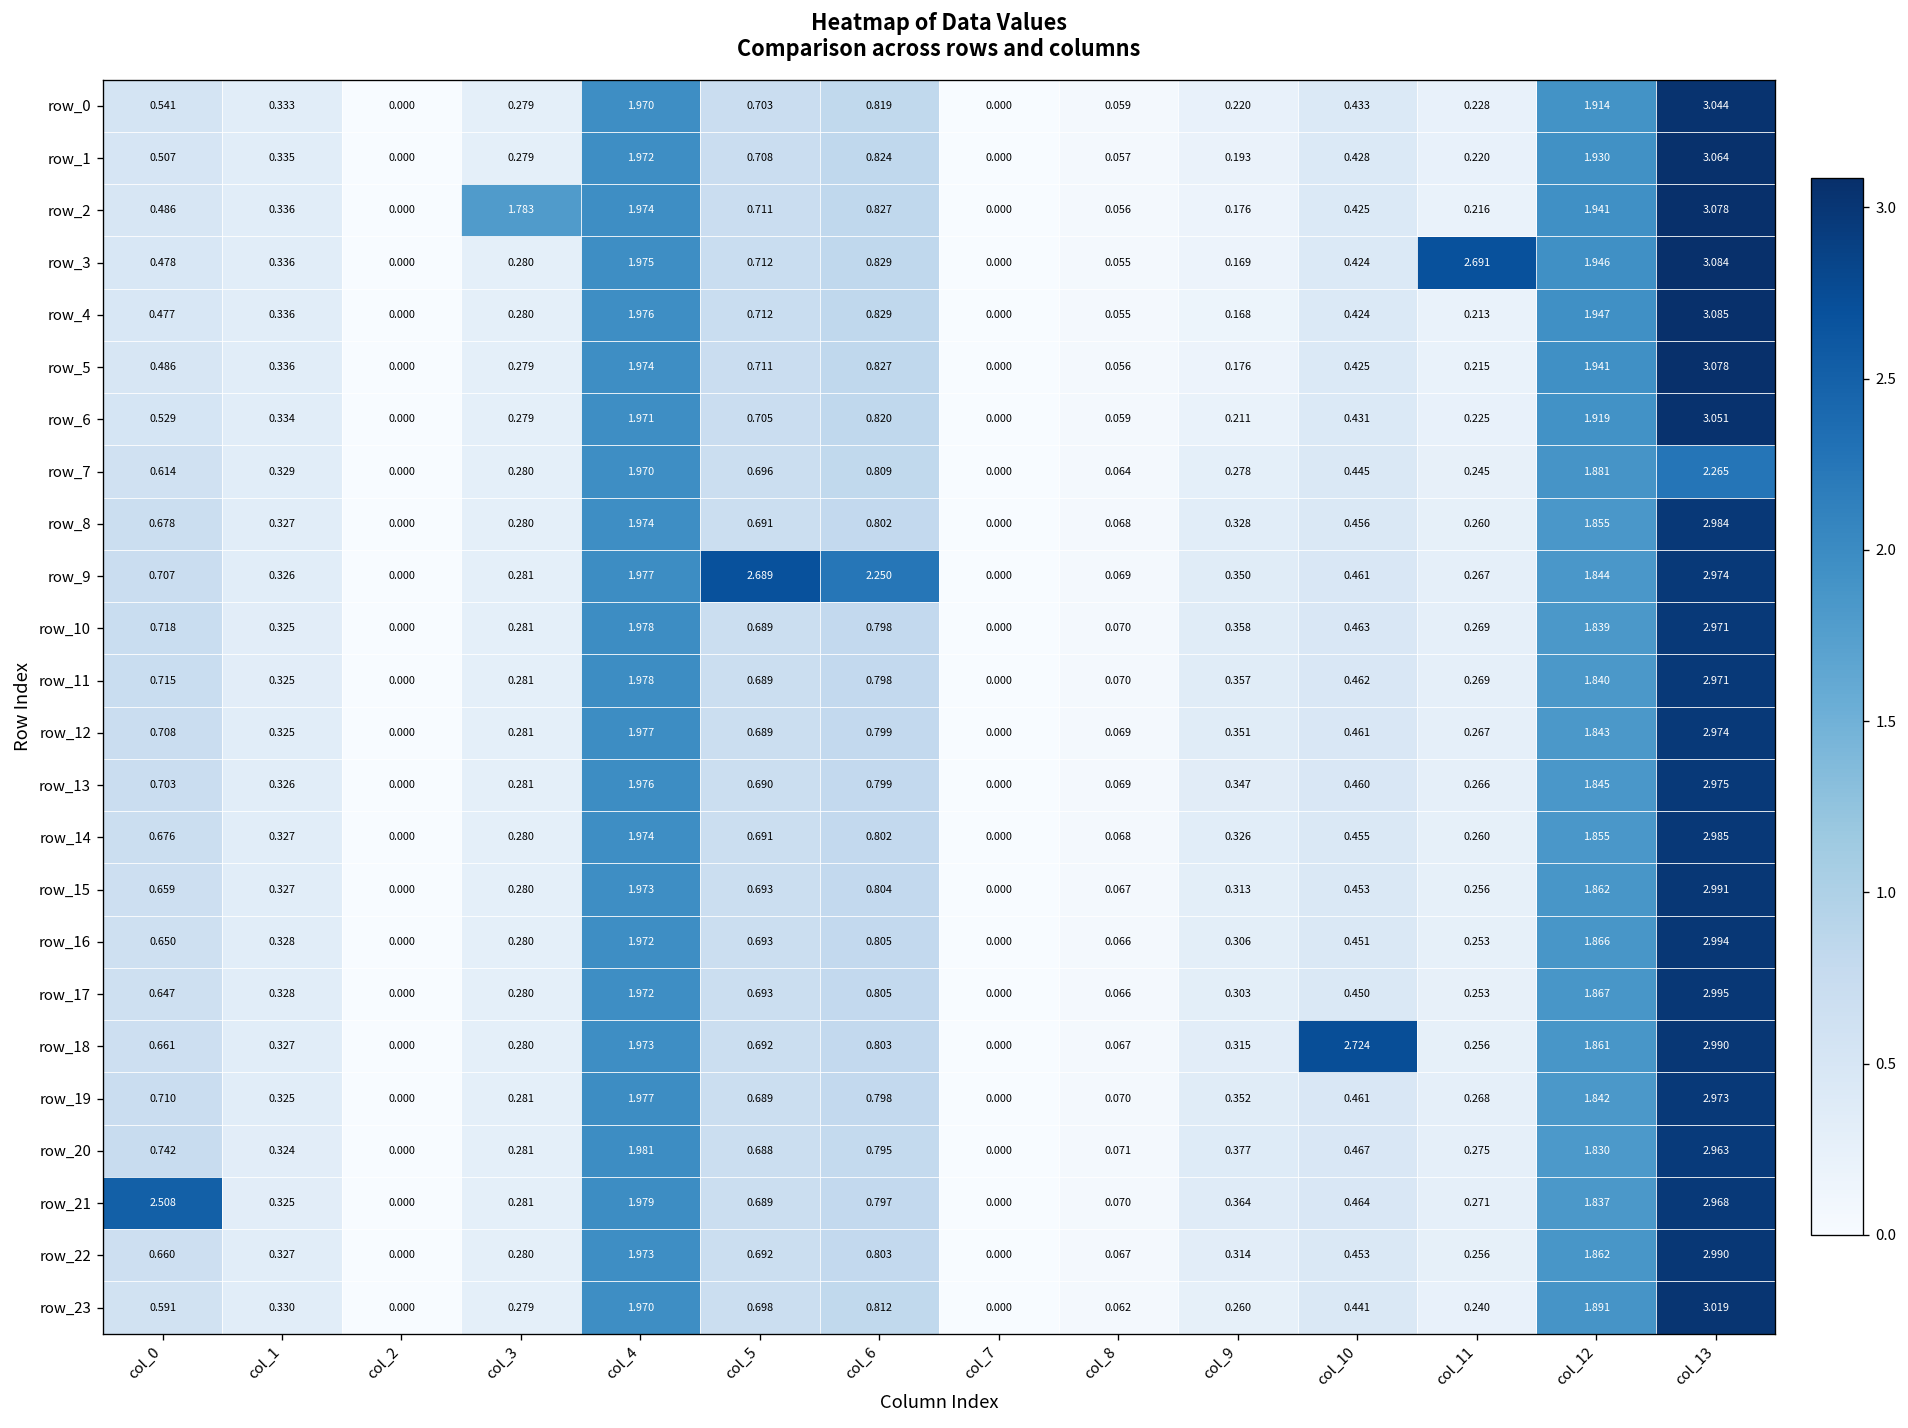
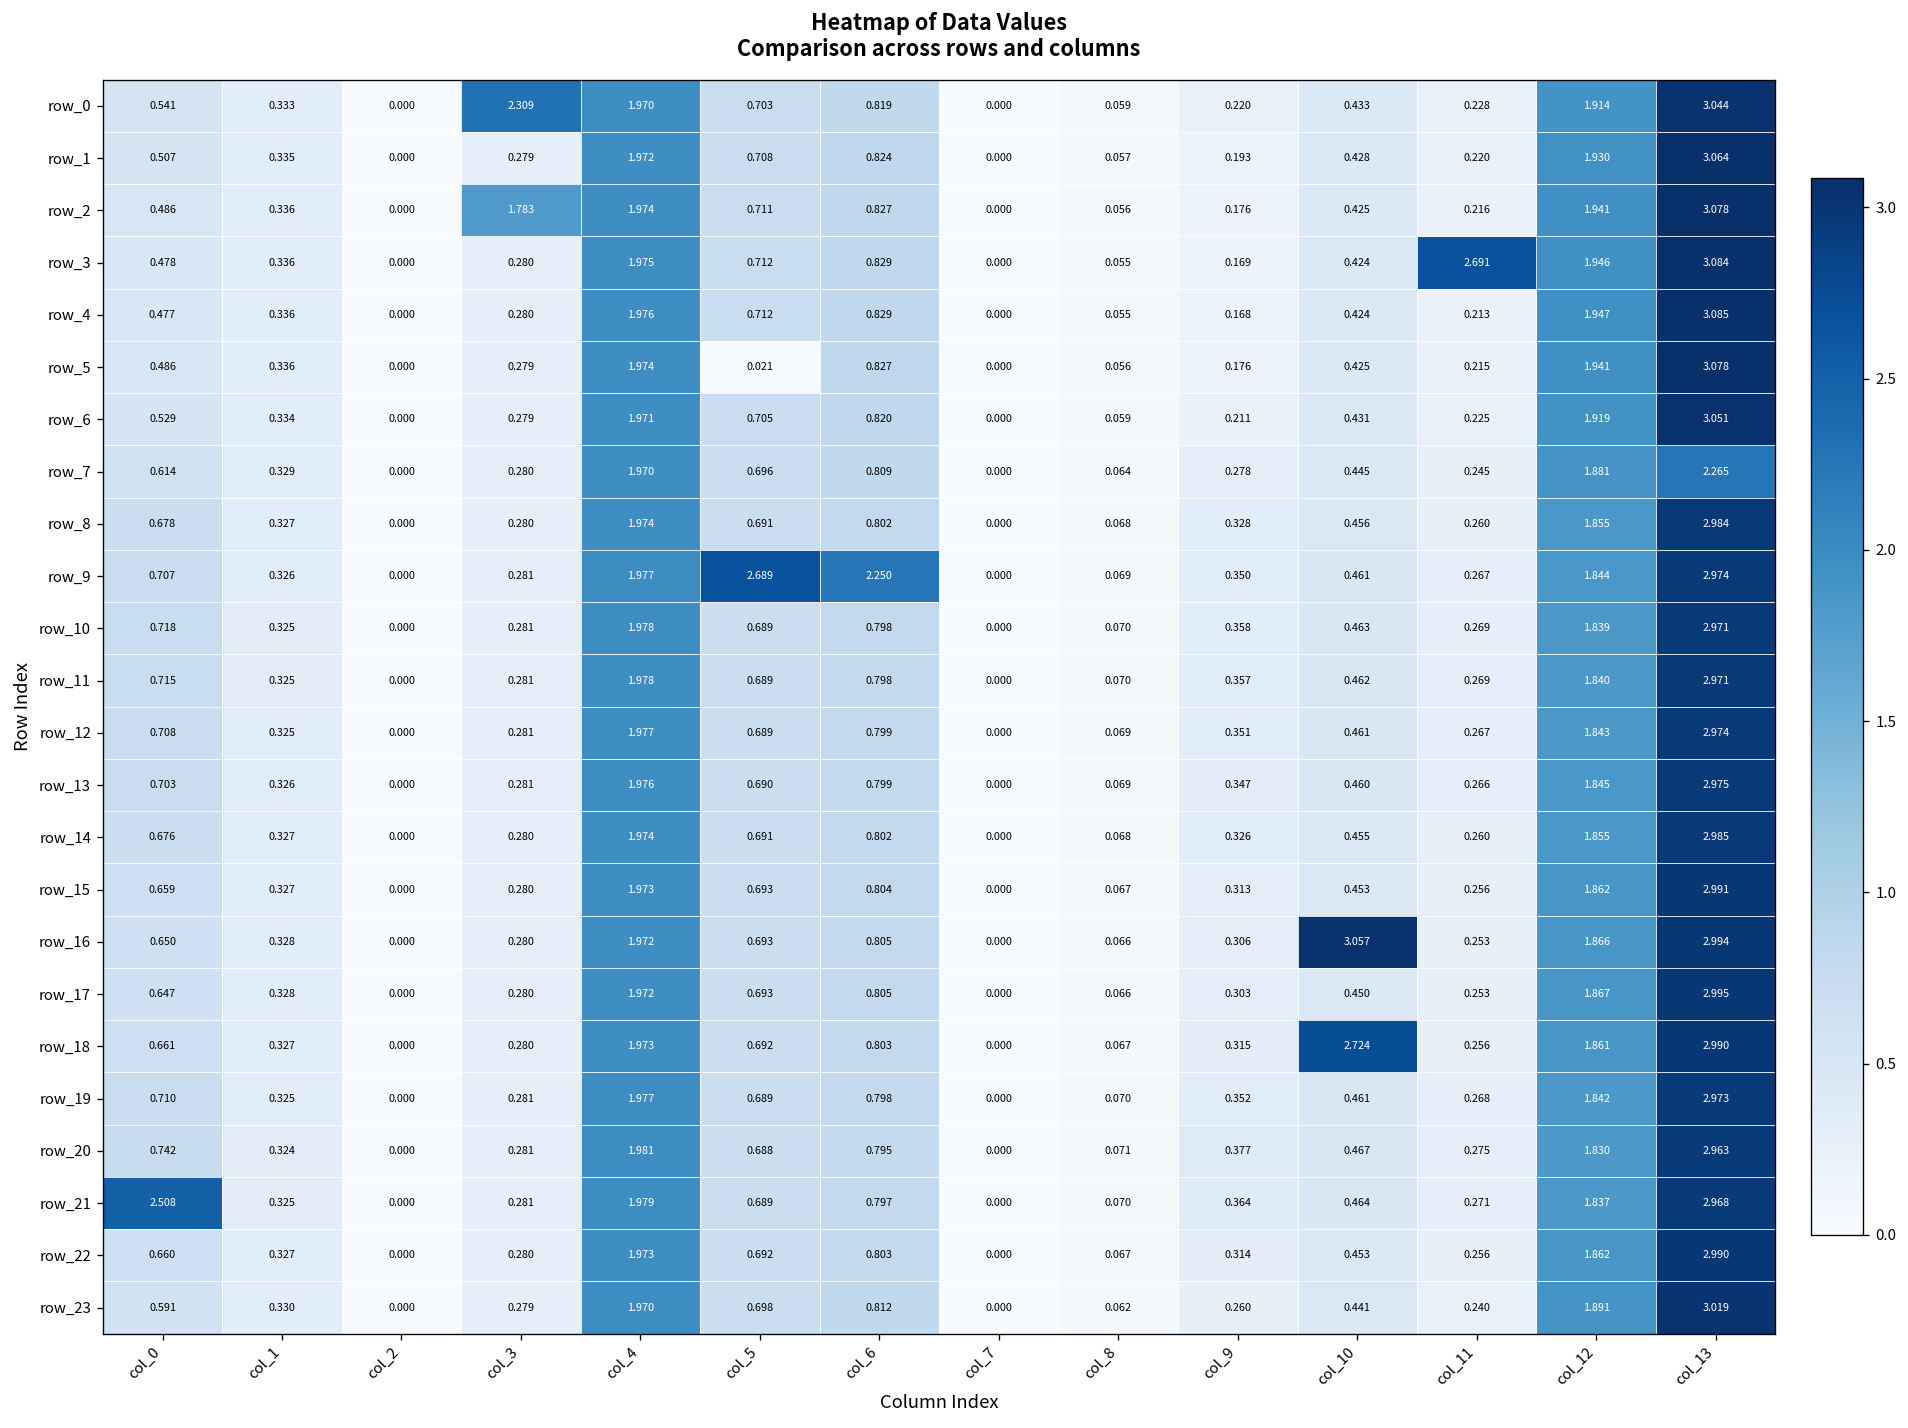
row_0, col_3: 0.279 -> 2.309
row_5, col_5: 0.711 -> 0.021
row_16, col_10: 0.451 -> 3.057
